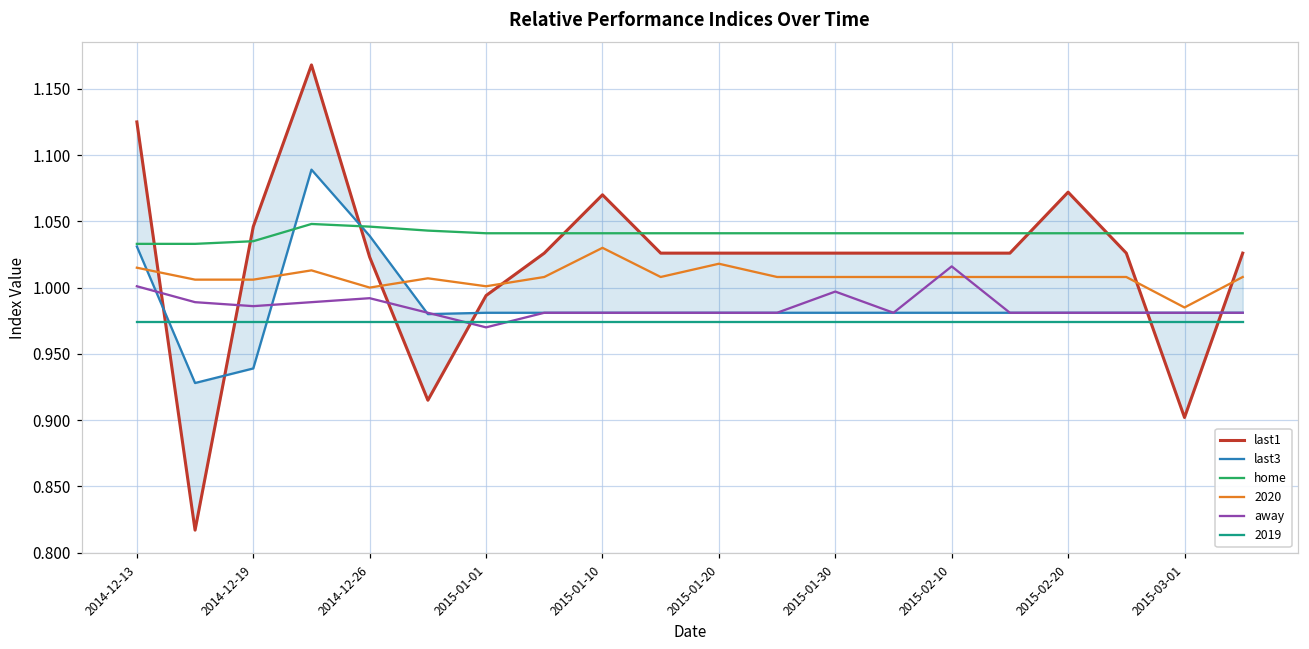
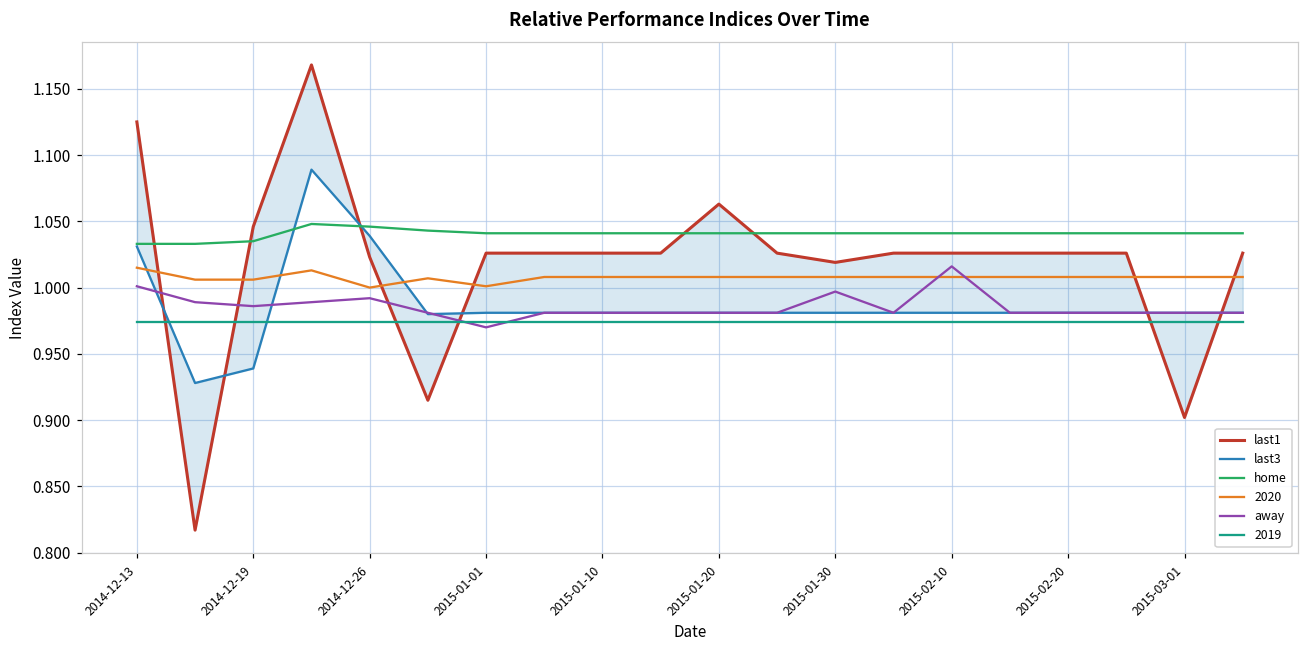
last1, 2015-01-01: 0.994 -> 1.026
last1, 2015-01-10: 1.070 -> 1.026
2020, 2015-01-10: 1.030 -> 1.008
last1, 2015-01-20: 1.026 -> 1.063
2020, 2015-01-20: 1.018 -> 1.008
last1, 2015-01-30: 1.026 -> 1.019
last1, 2015-02-20: 1.072 -> 1.026
2020, 2015-03-01: 0.985 -> 1.008
